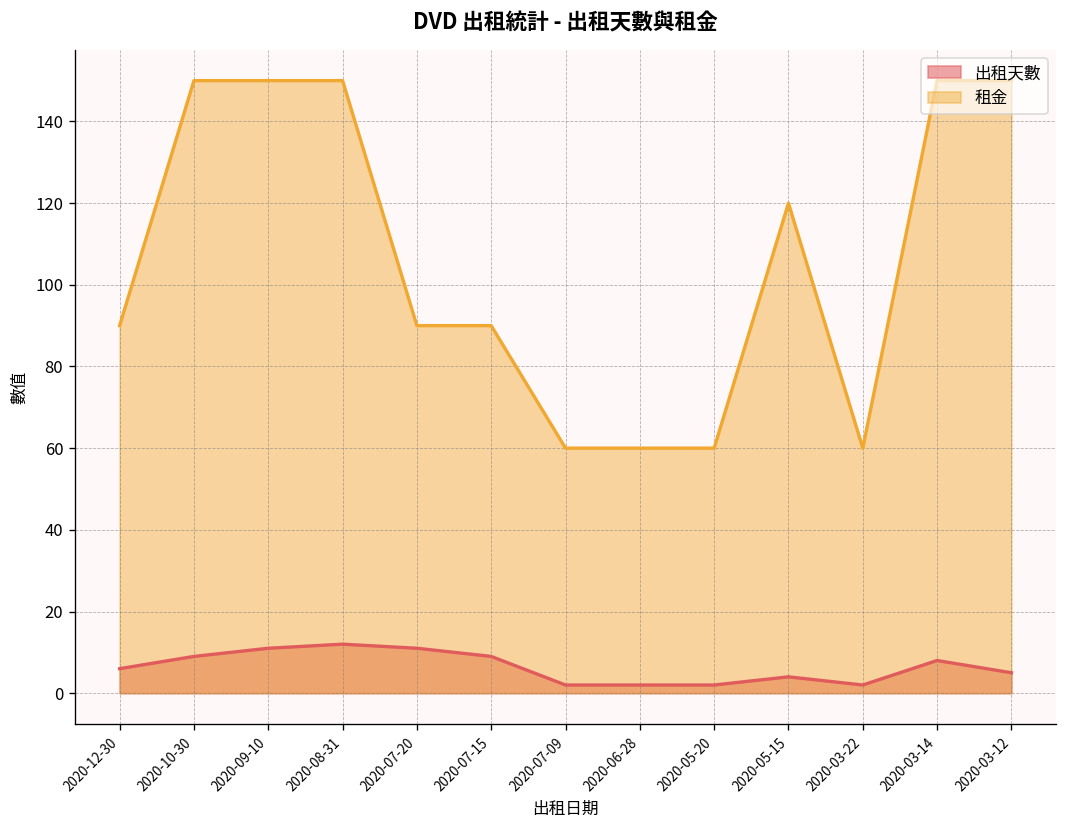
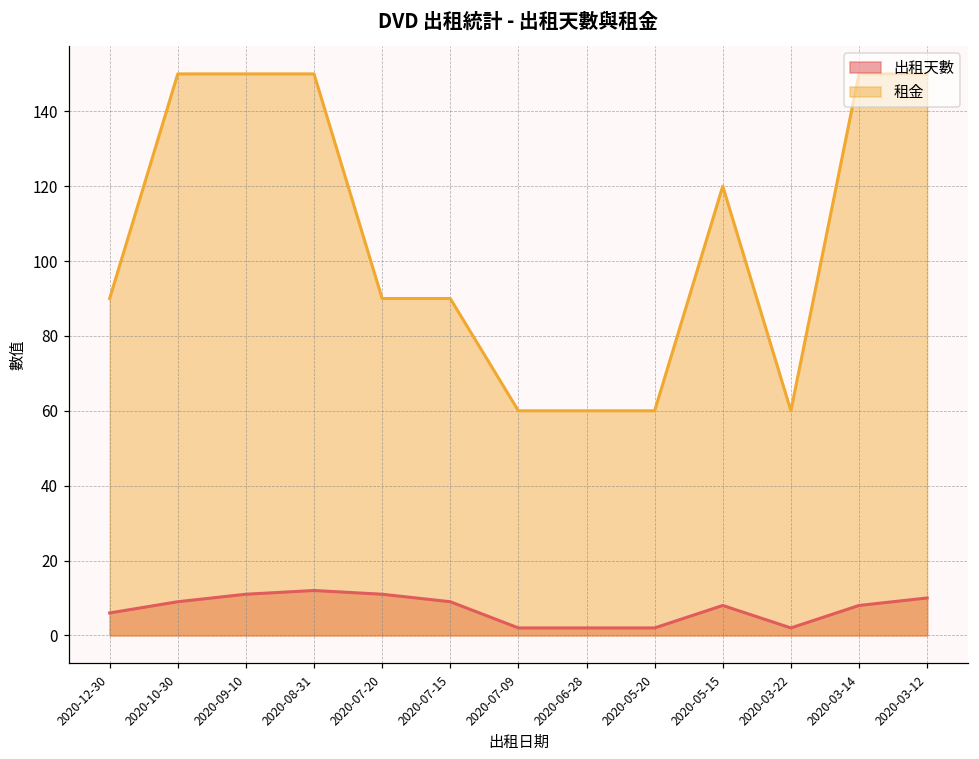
出租天數, 2020-05-15: 4 -> 8
出租天數, 2020-03-12: 5 -> 10
